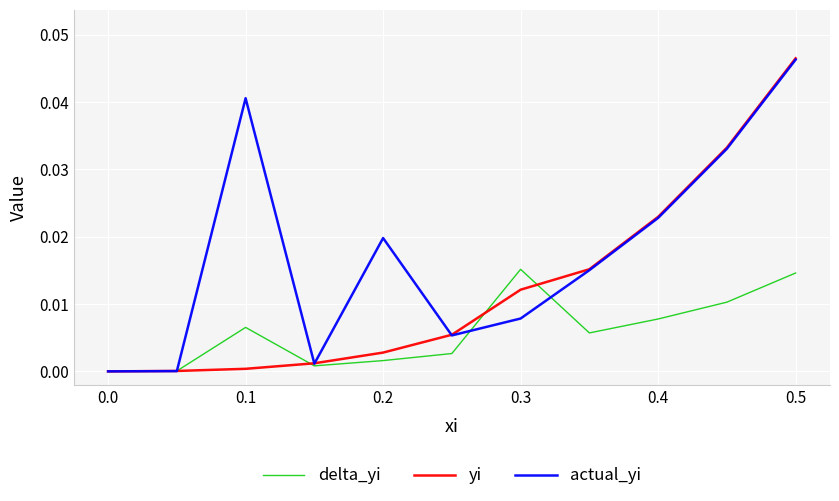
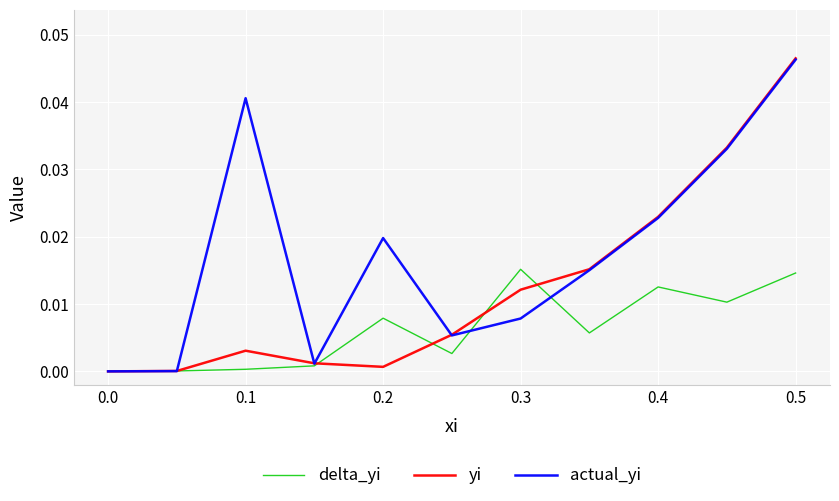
delta_yi, 0.1: 0.007 -> 0.000
yi, 0.1: 0.000 -> 0.003
delta_yi, 0.2: 0.002 -> 0.008
yi, 0.2: 0.003 -> 0.001
delta_yi, 0.4: 0.008 -> 0.013
